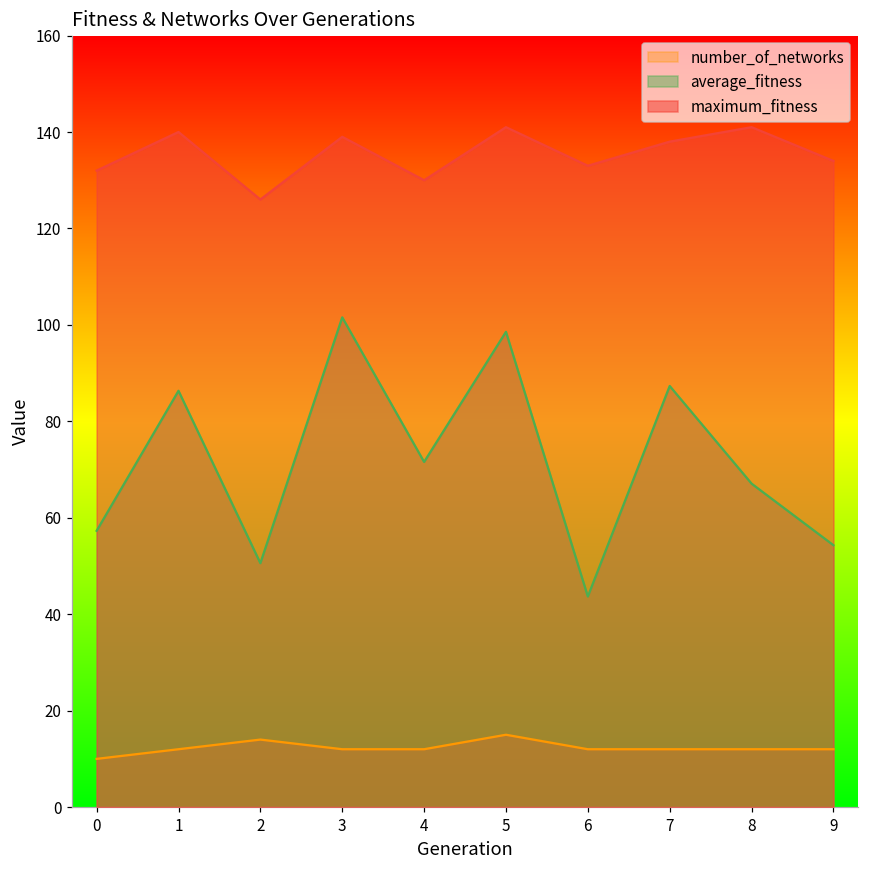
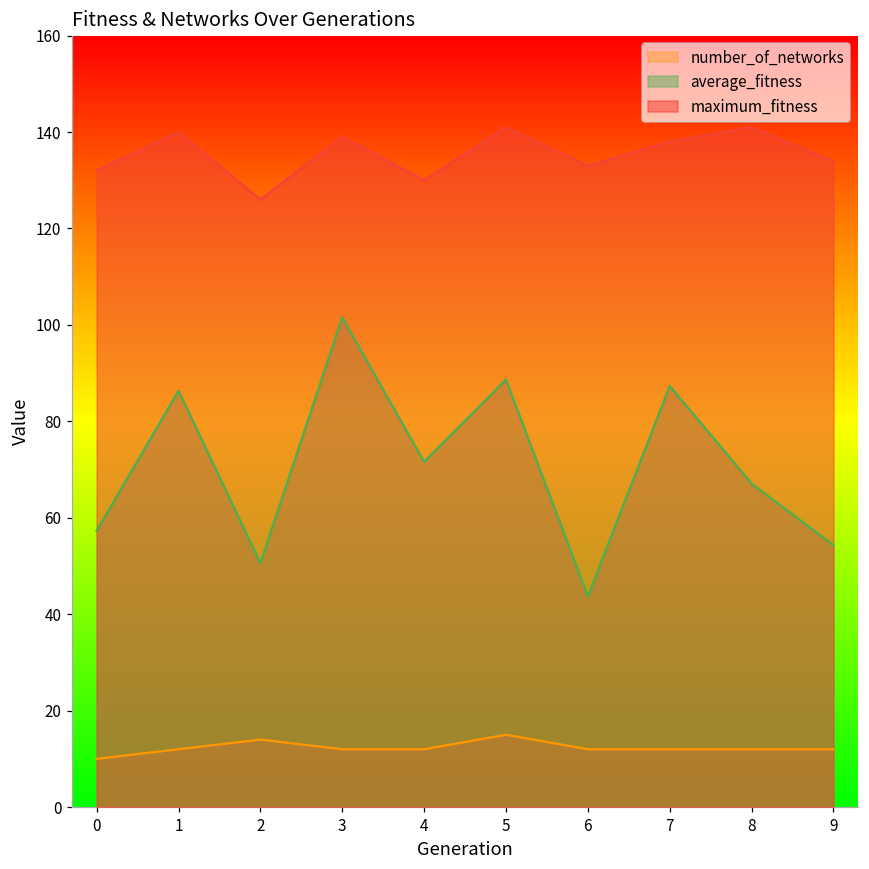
average_fitness, 5: 99 -> 89
